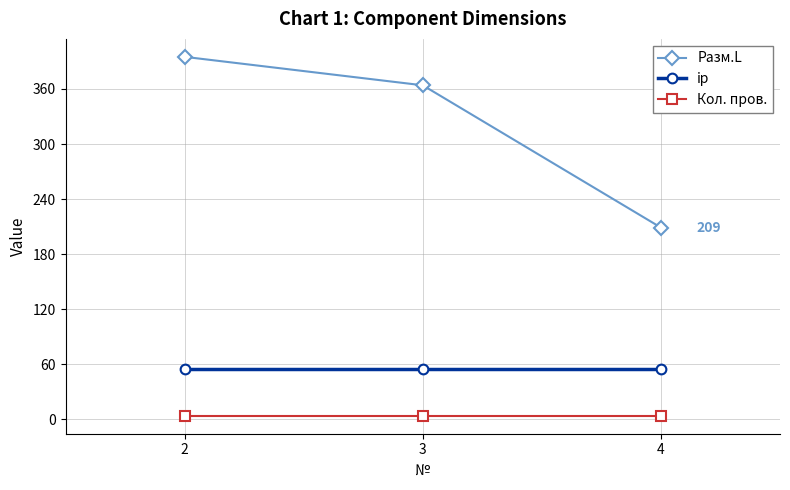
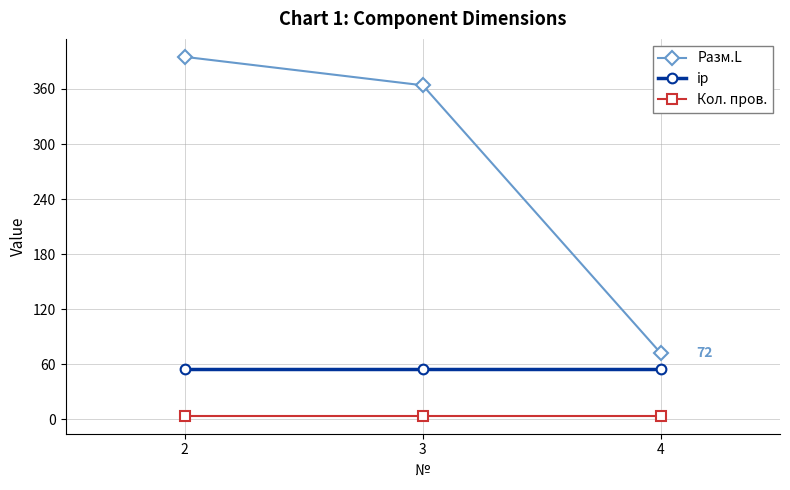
Разм.L, 4: 209 -> 72
